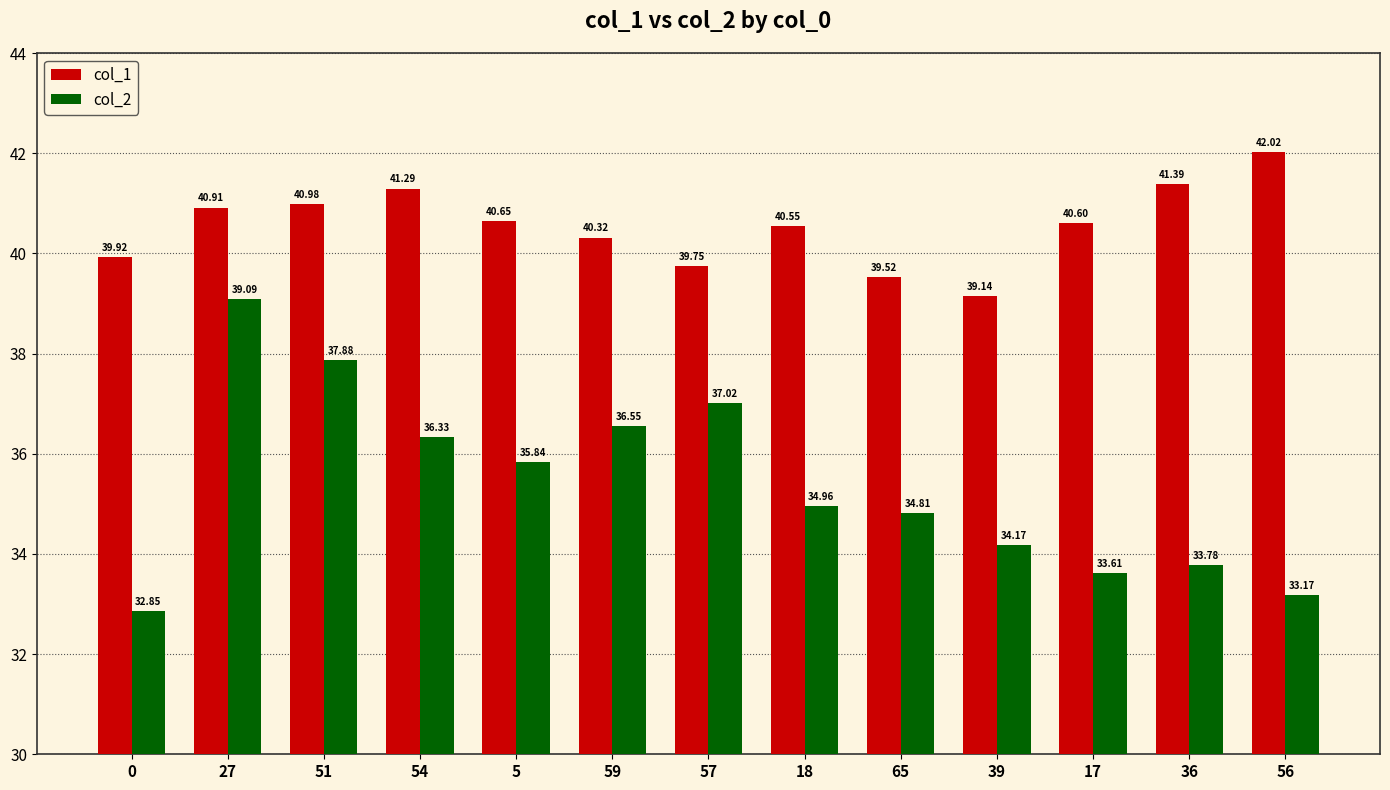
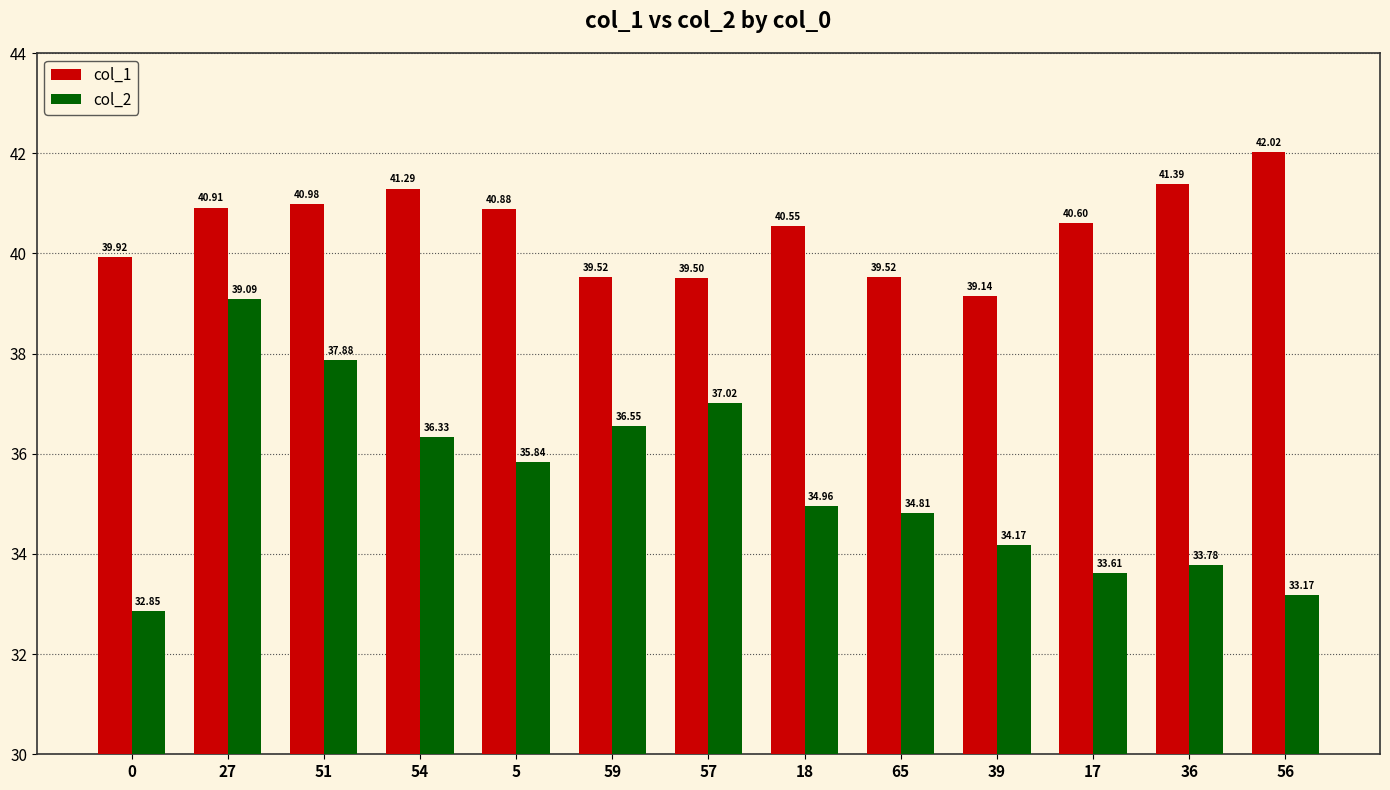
col_1, 5: 40.65 -> 40.88
col_1, 59: 40.32 -> 39.52
col_1, 57: 39.75 -> 39.50
